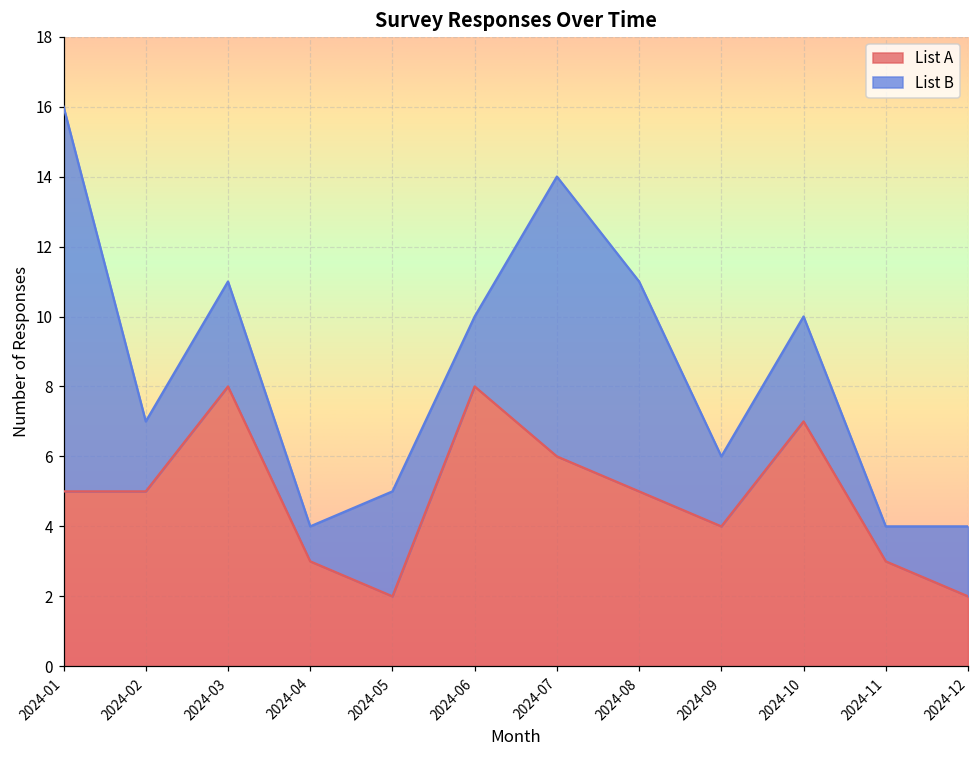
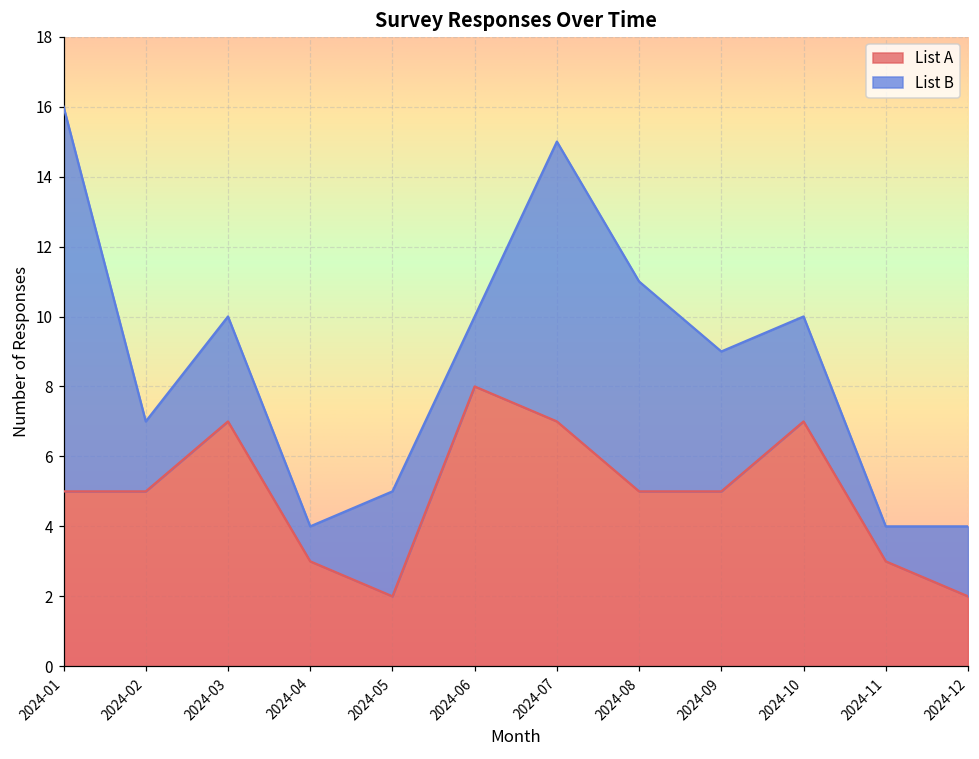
List A, 2024-03: 8 -> 7
List A, 2024-07: 6 -> 7
List A, 2024-09: 4 -> 5
List B, 2024-09: 2 -> 4
